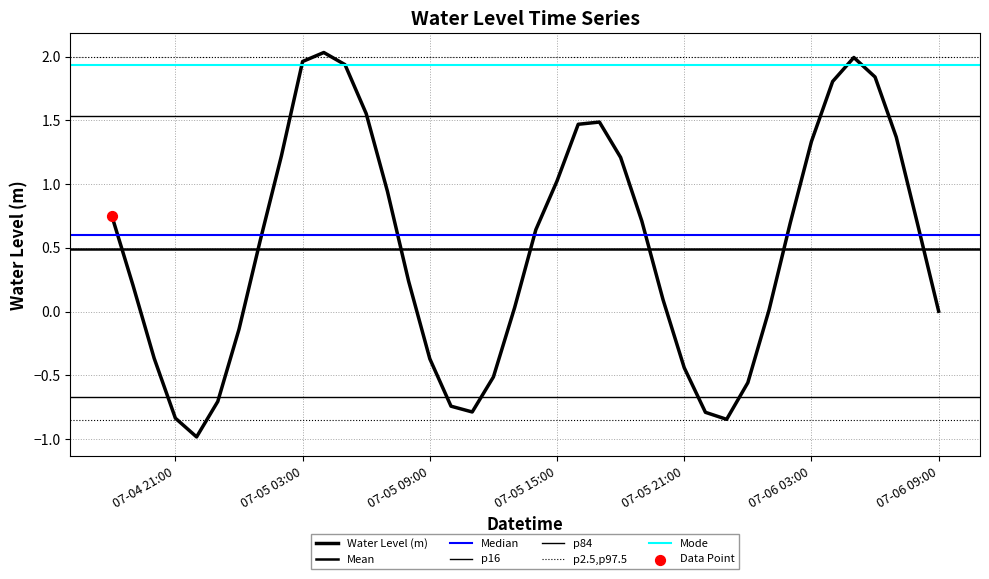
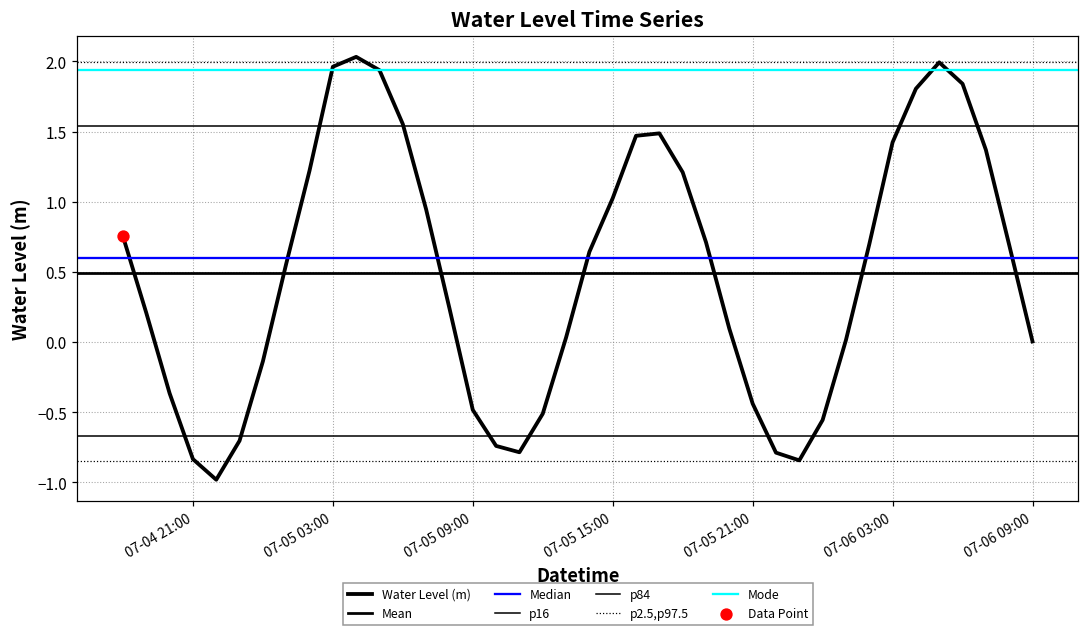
Water Level (m), 07-05 09:00: -0.37 -> -0.48
Water Level (m), 07-06 03:00: 1.33 -> 1.42
